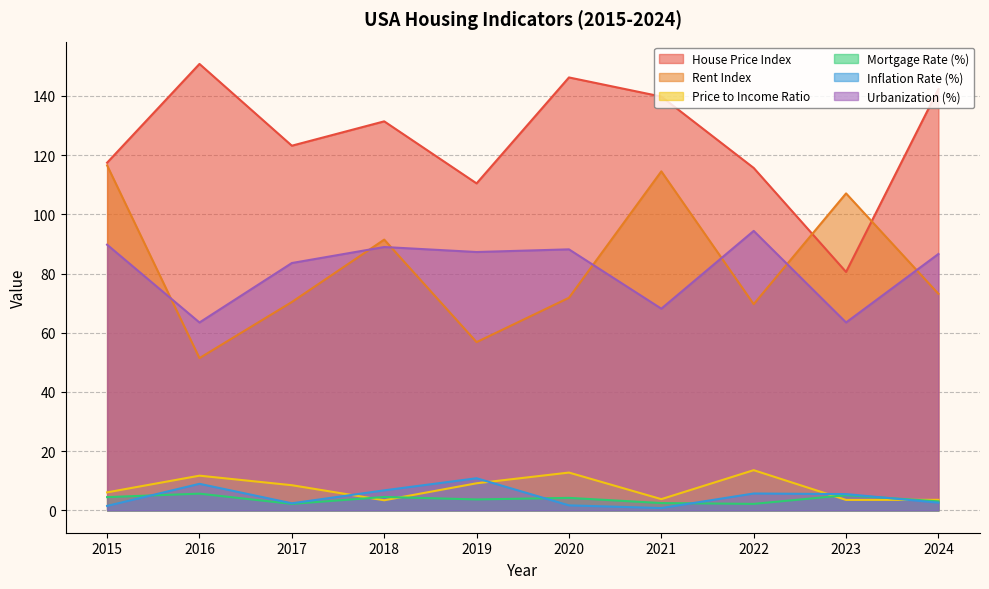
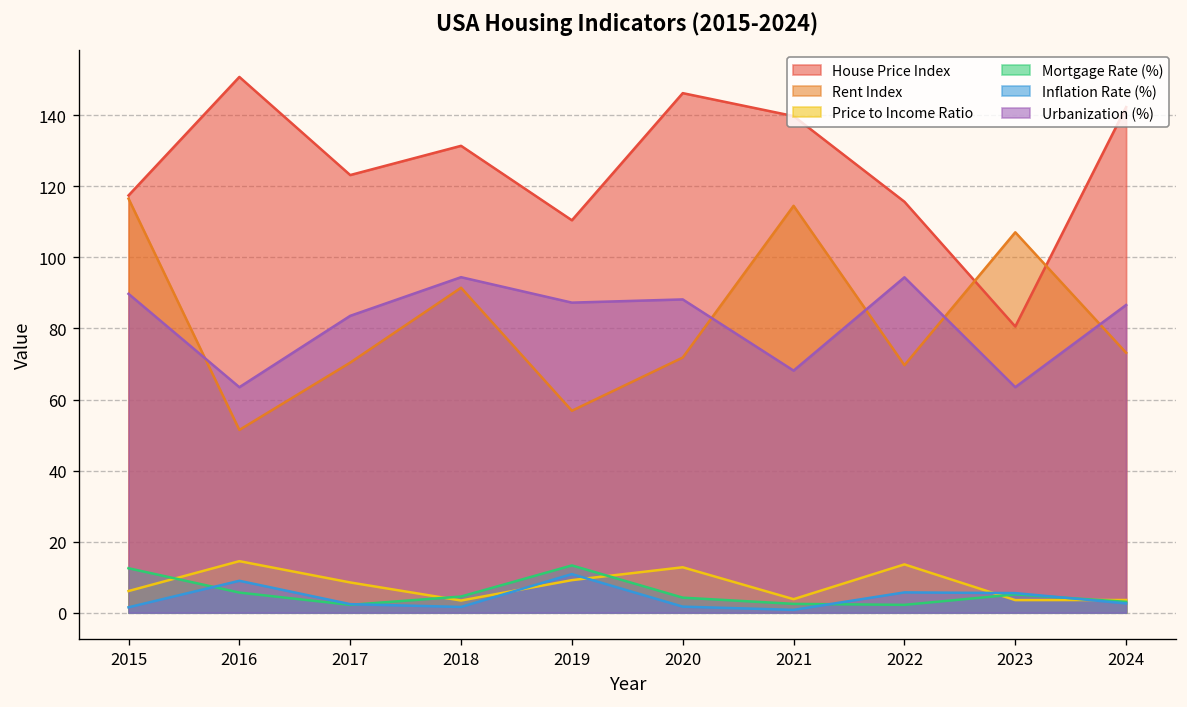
Mortgage Rate (%), 2015: 4 -> 13
Price to Income Ratio, 2016: 12 -> 15
Inflation Rate (%), 2018: 7 -> 2
Urbanization (%), 2018: 89 -> 94
Mortgage Rate (%), 2019: 4 -> 13
